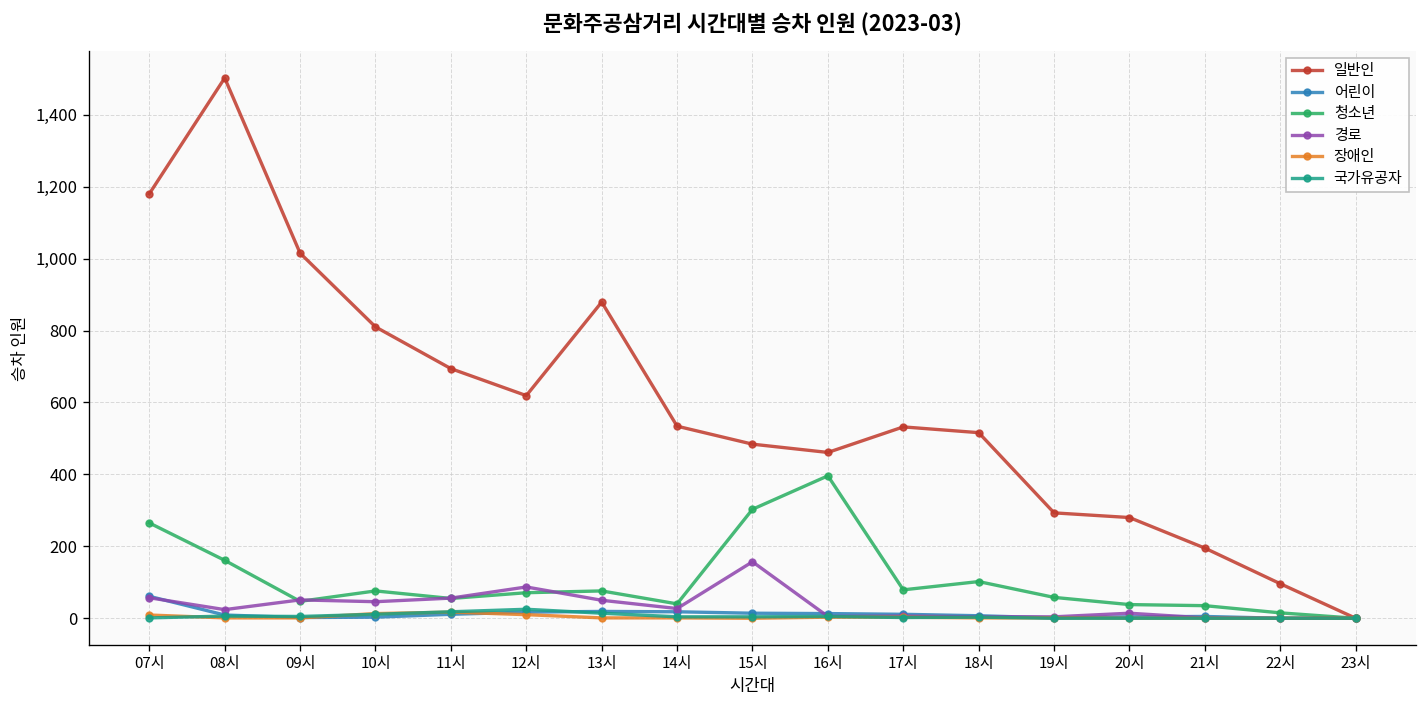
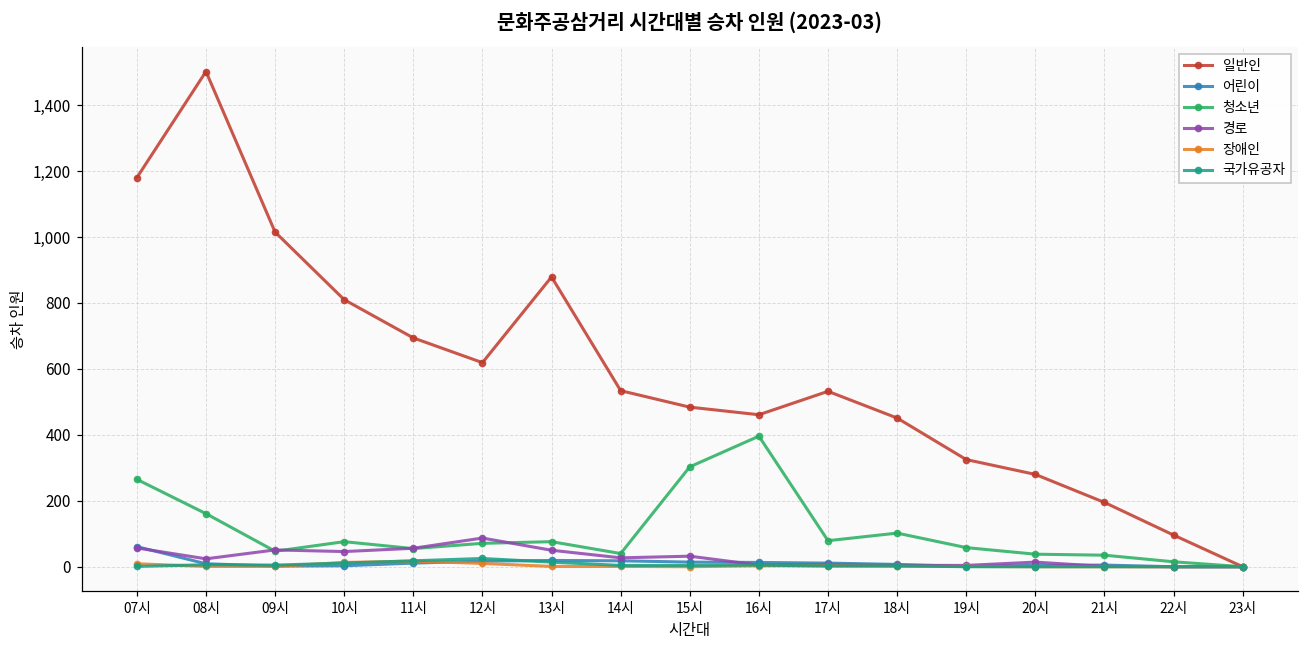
경로, 15시: 160 -> 30
일반인, 18시: 520 -> 450
일반인, 19시: 290 -> 330
